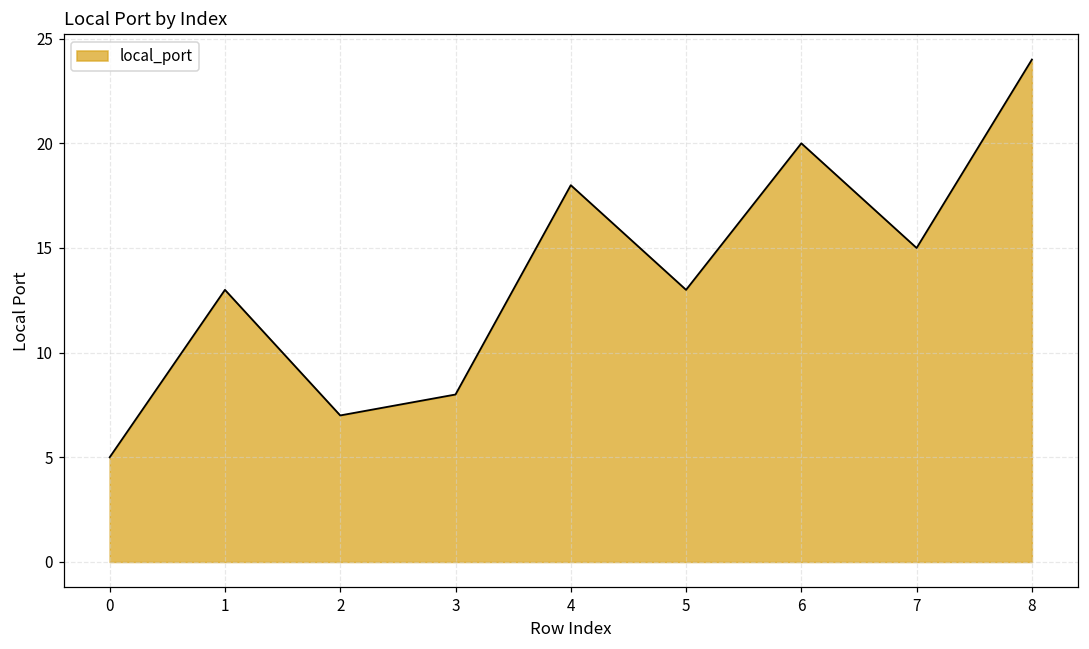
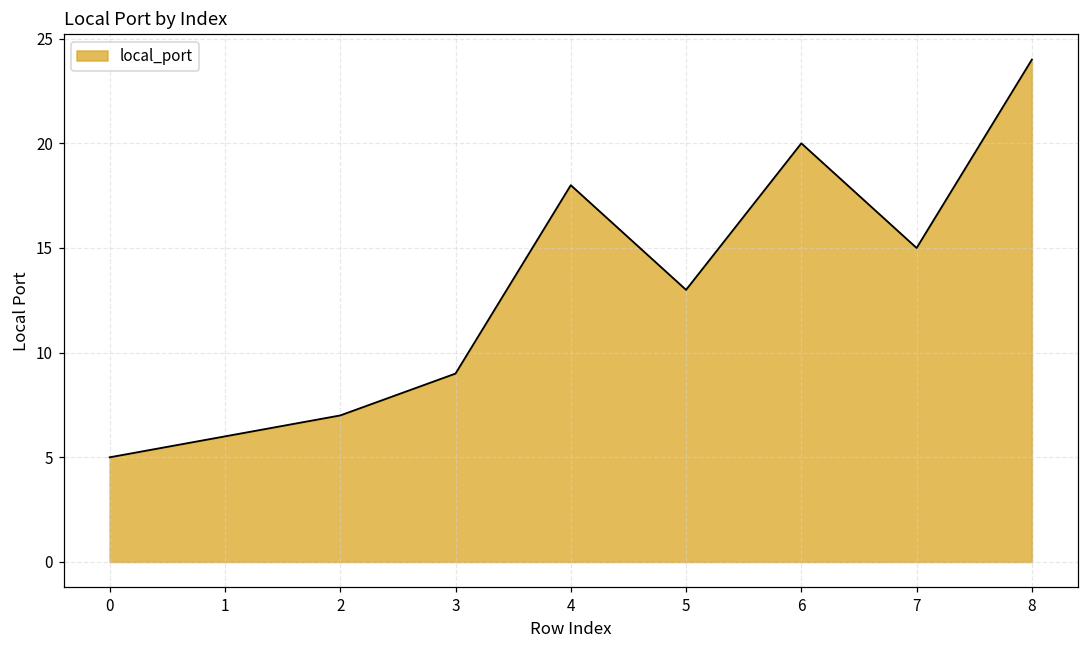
1: 13 -> 6
3: 8 -> 9
